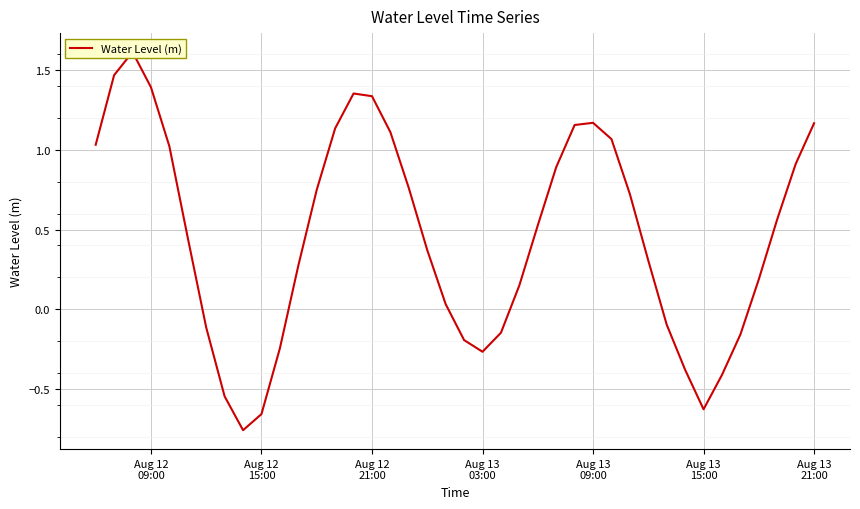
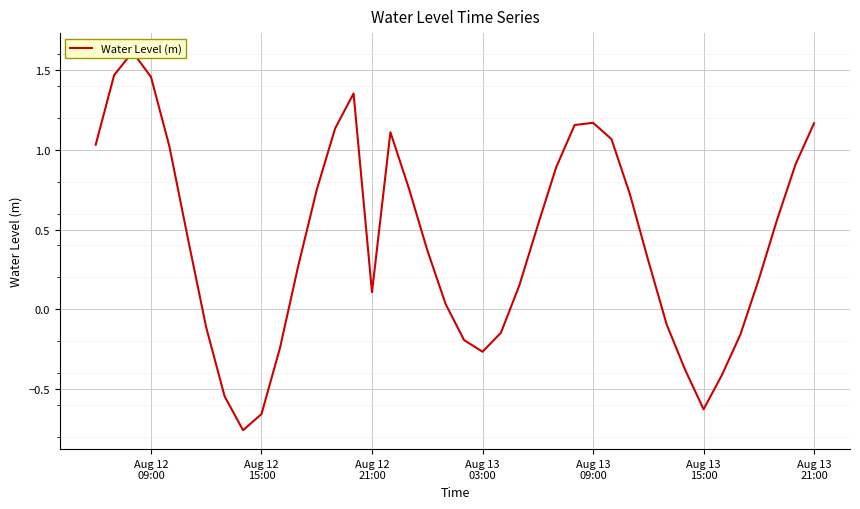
Aug 12 09:00: 1.39 -> 1.46
Aug 12 21:00: 1.34 -> 0.11
